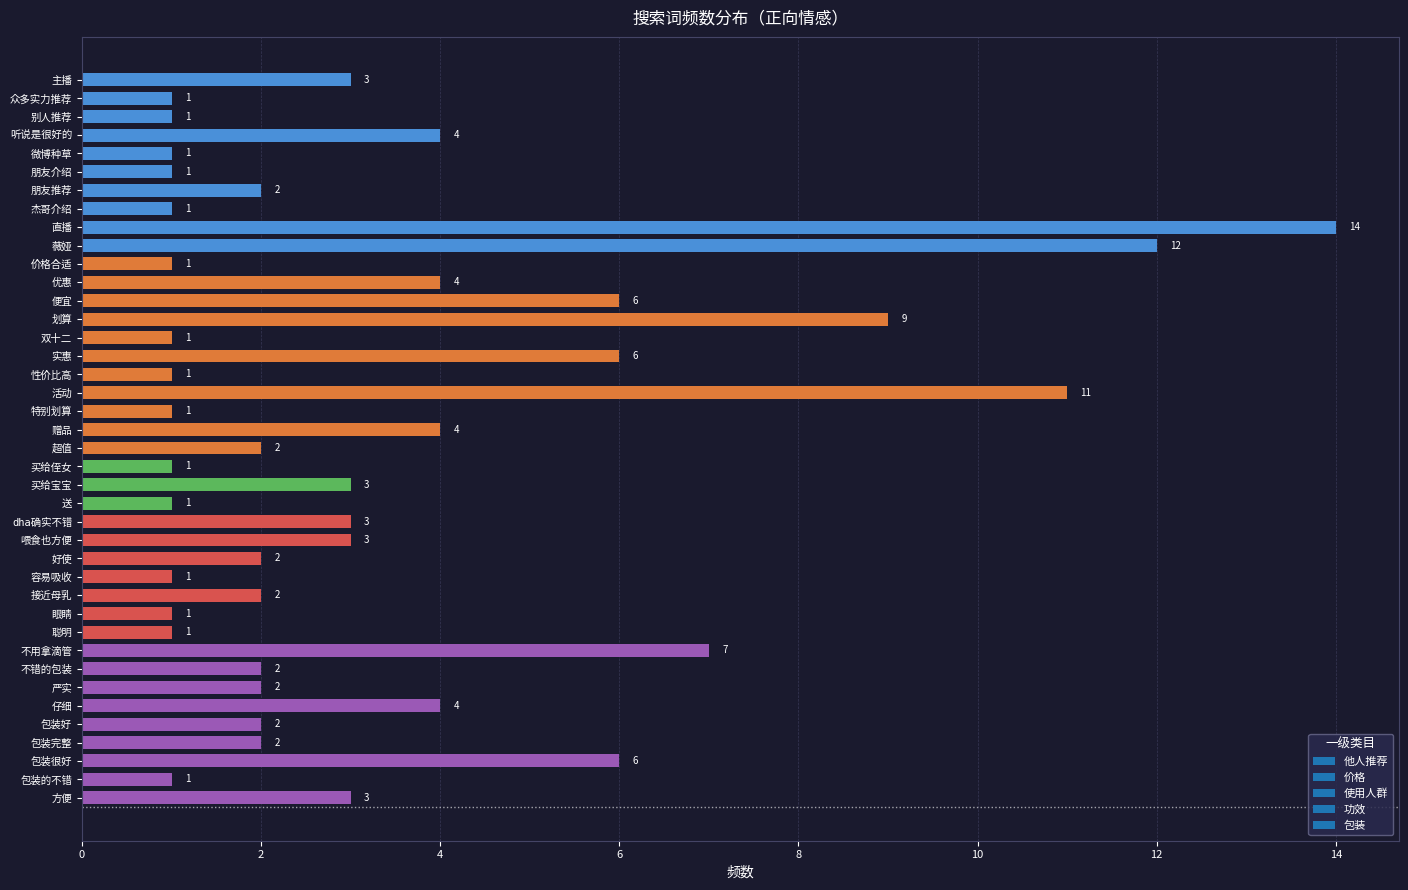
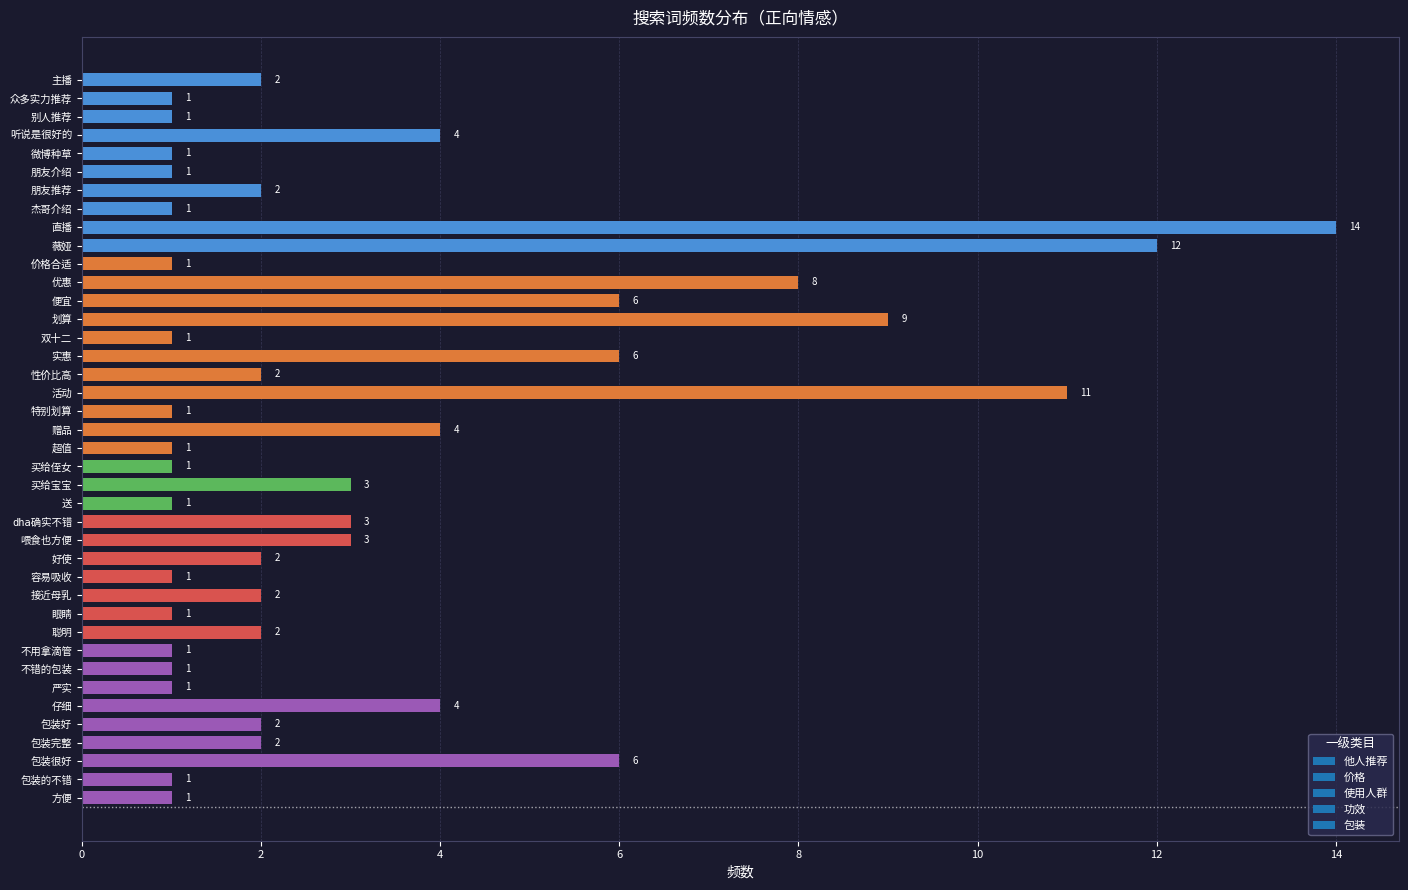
主播: 3 -> 2
优惠: 4 -> 8
性价比高: 1 -> 2
超值: 2 -> 1
聪明: 1 -> 2
不用拿滴管: 7 -> 1
不错的包装: 2 -> 1
严实: 2 -> 1
方便: 3 -> 1
